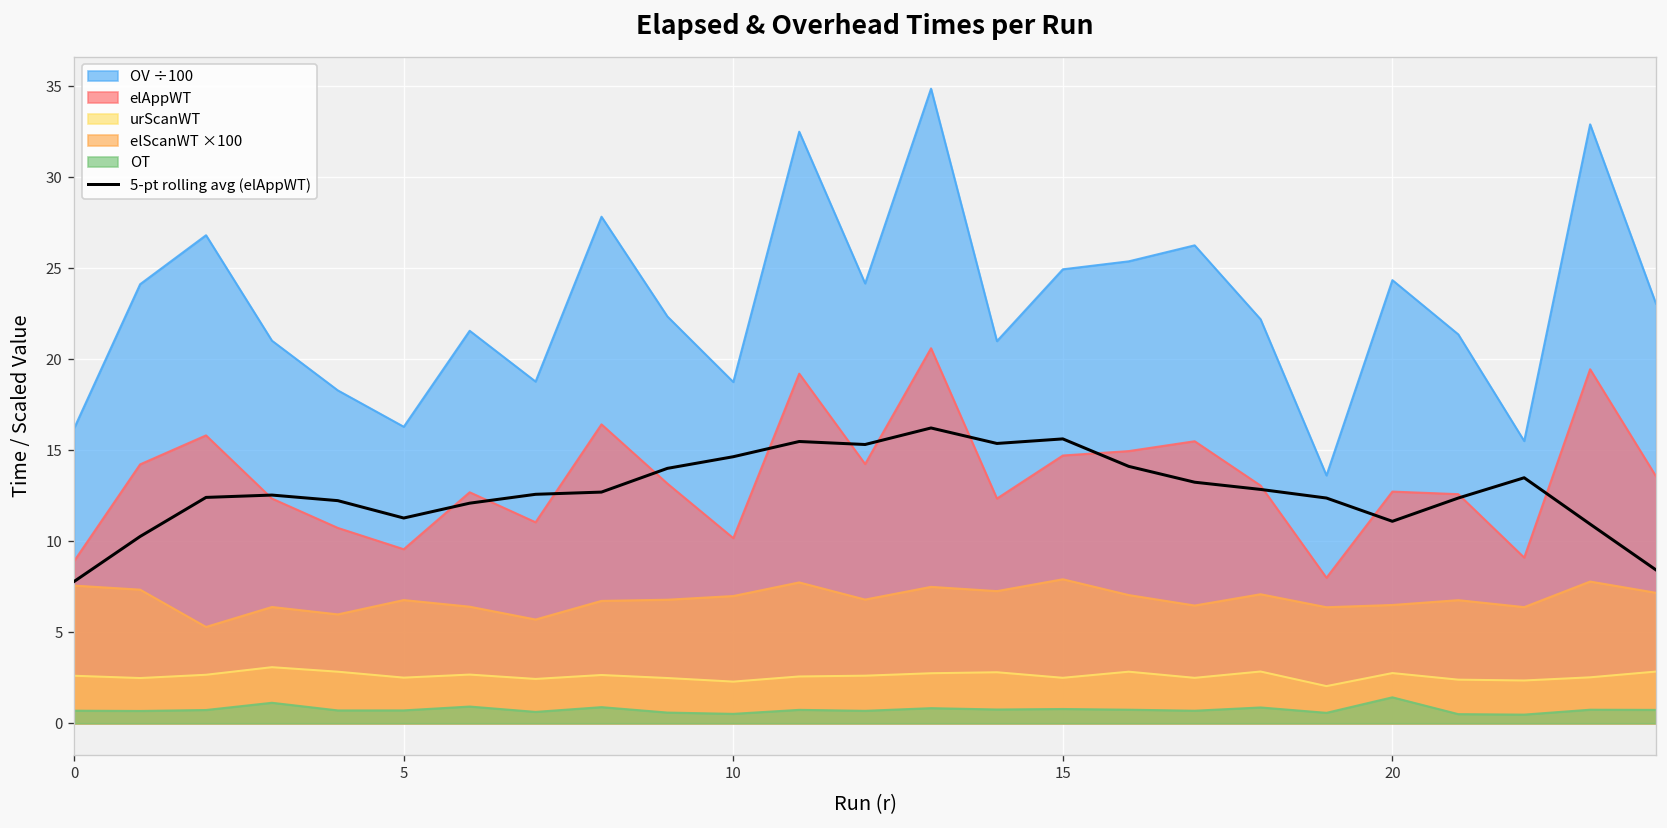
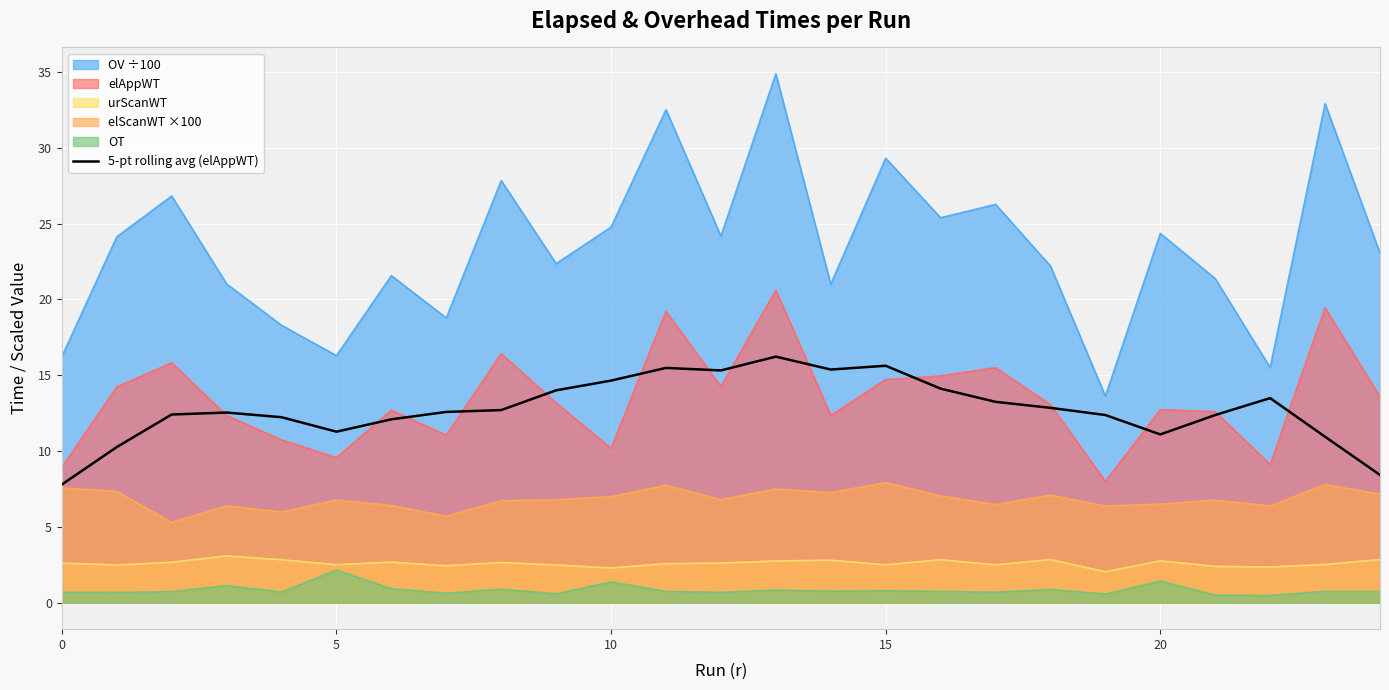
OT, 5: 0.7 -> 2.2
OV ÷100, 10: 18.8 -> 24.8
OT, 10: 0.5 -> 1.4
OV ÷100, 15: 24.9 -> 29.3
